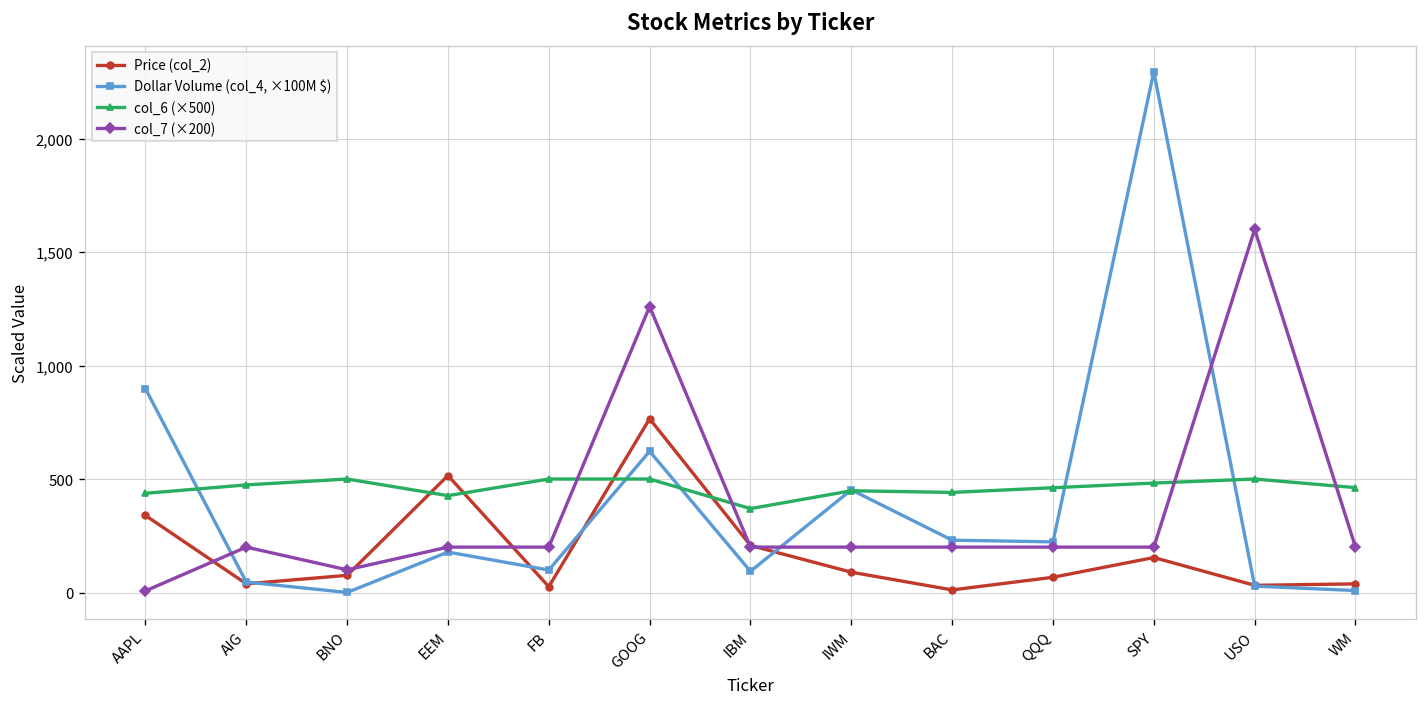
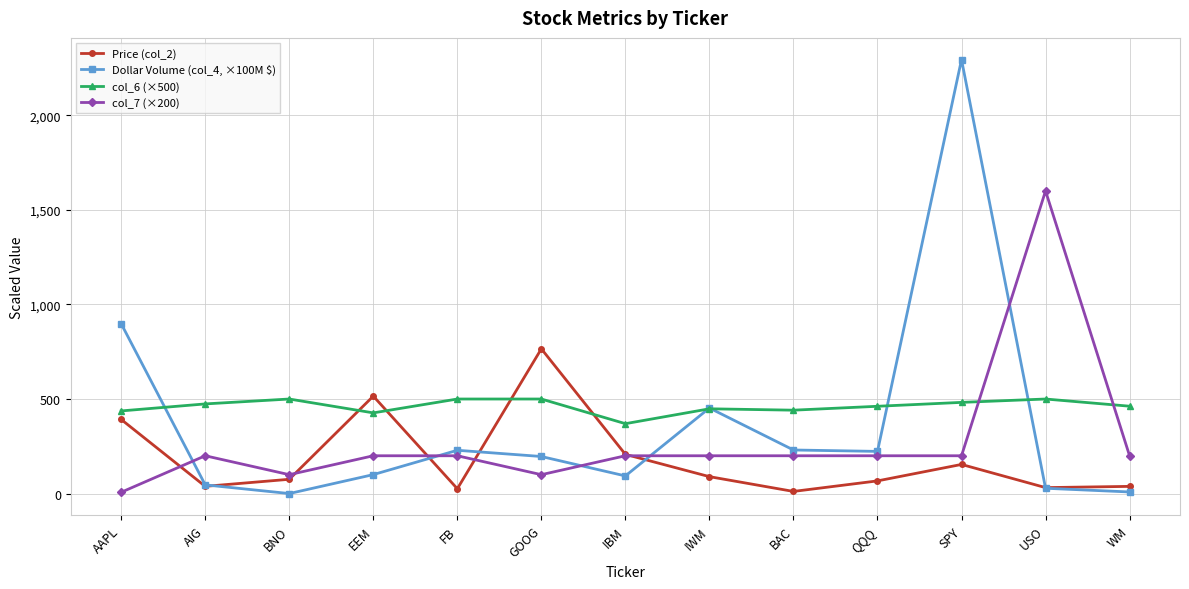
Price (col_2), AAPL: 340 -> 390
Dollar Volume (col_4, ×100M $), EEM: 180 -> 100
Dollar Volume (col_4, ×100M $), FB: 100 -> 230
Dollar Volume (col_4, ×100M $), GOOG: 620 -> 200
col_7 (×200), GOOG: 1,260 -> 100
